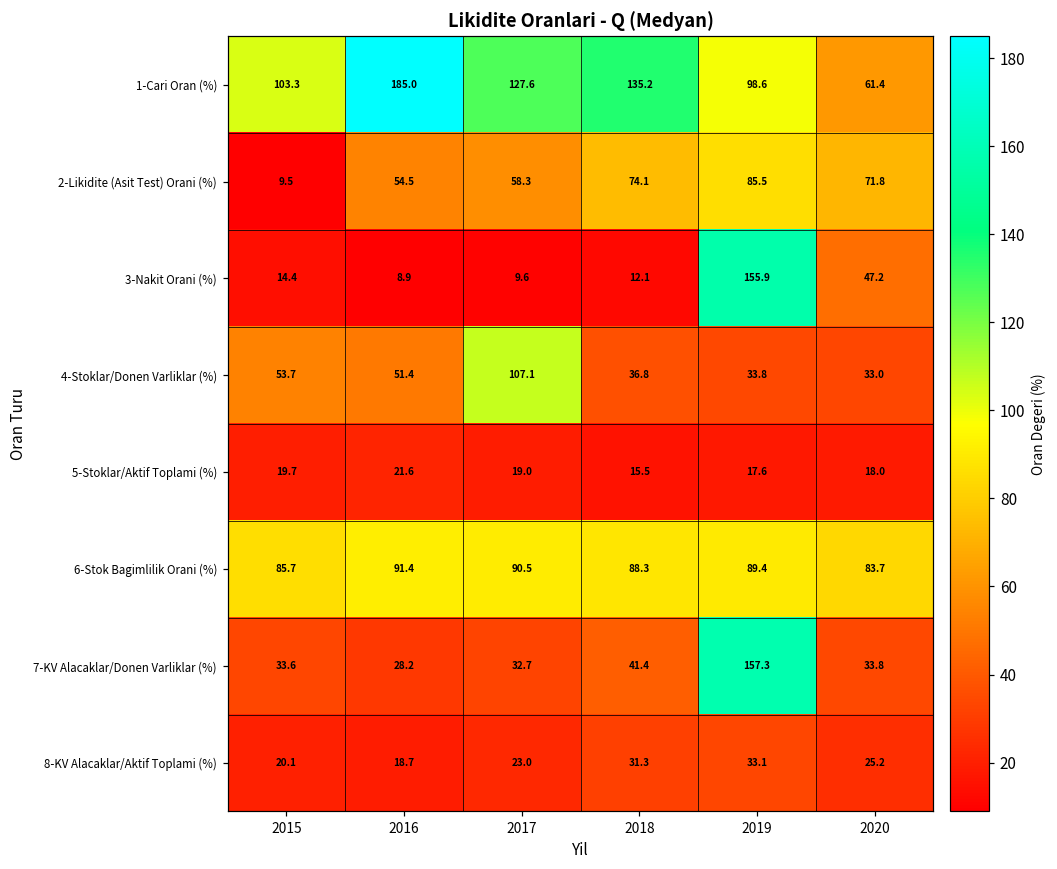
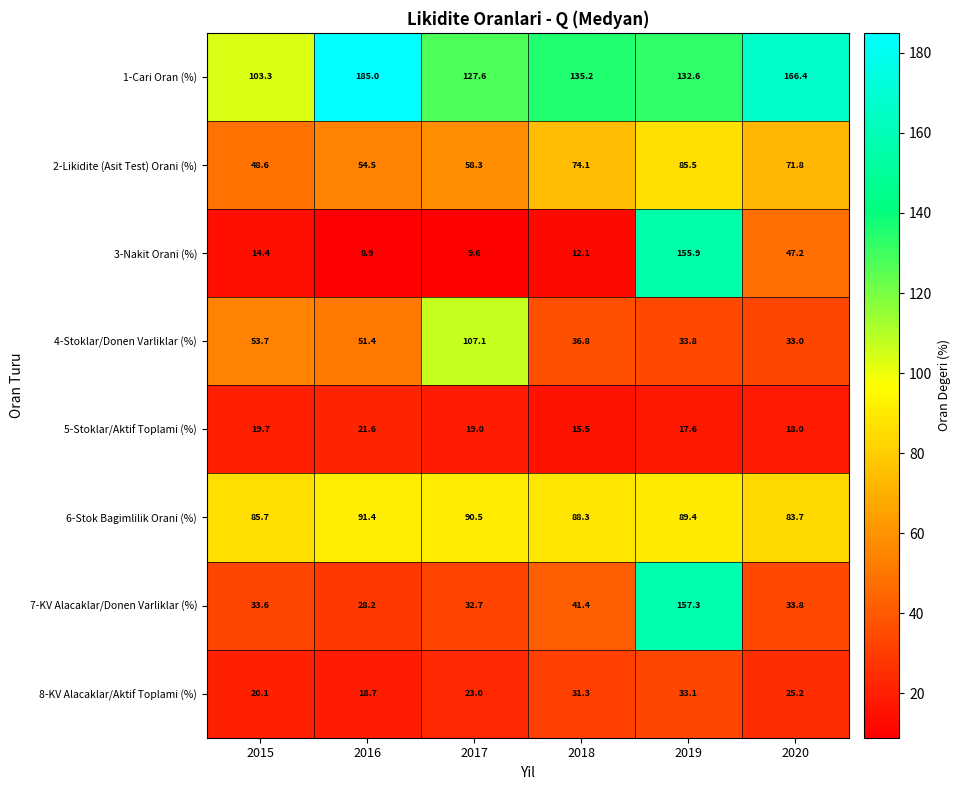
1-Cari Oran (%), 2019: 98.6 -> 132.6
1-Cari Oran (%), 2020: 61.4 -> 166.4
2-Likidite (Asit Test) Orani (%), 2015: 9.5 -> 48.6
